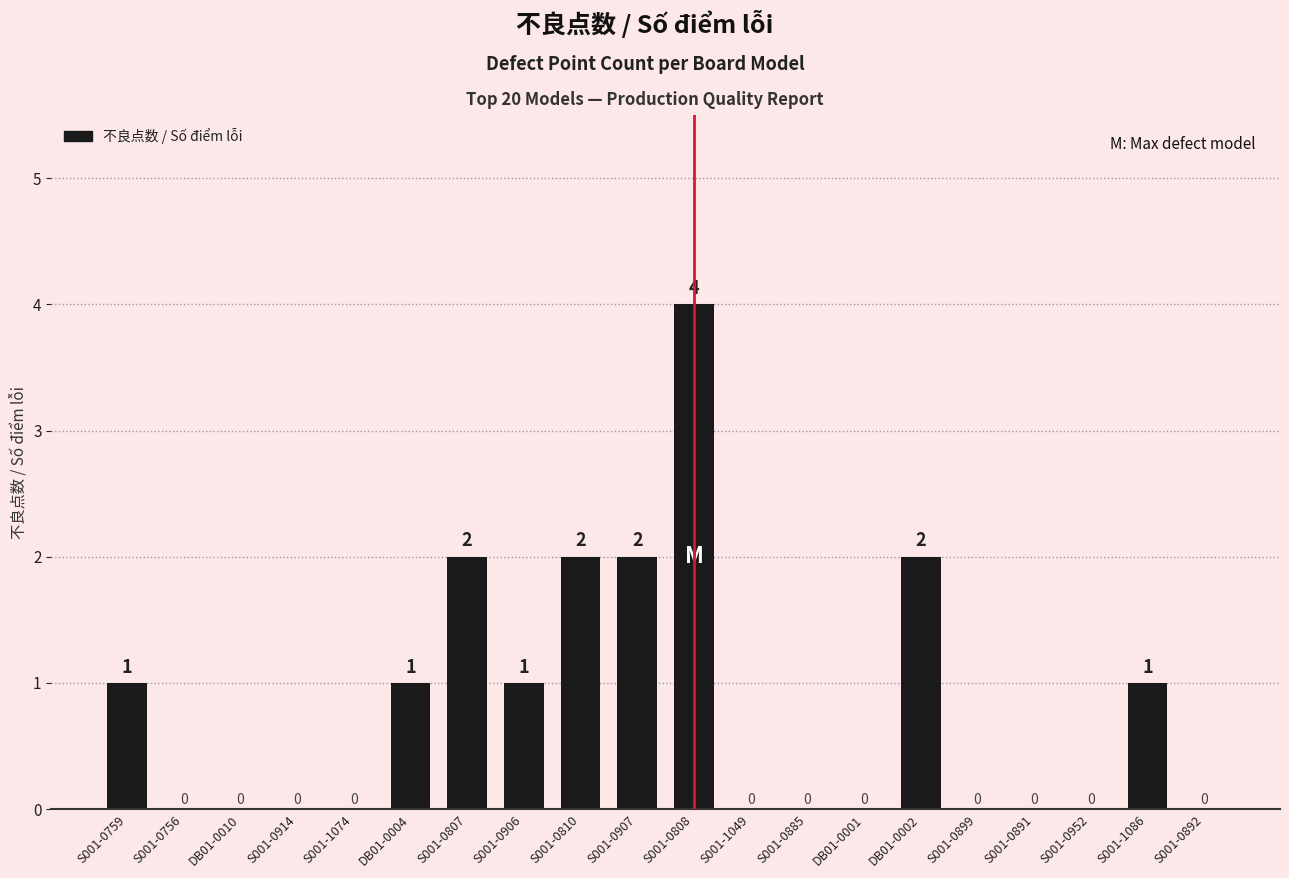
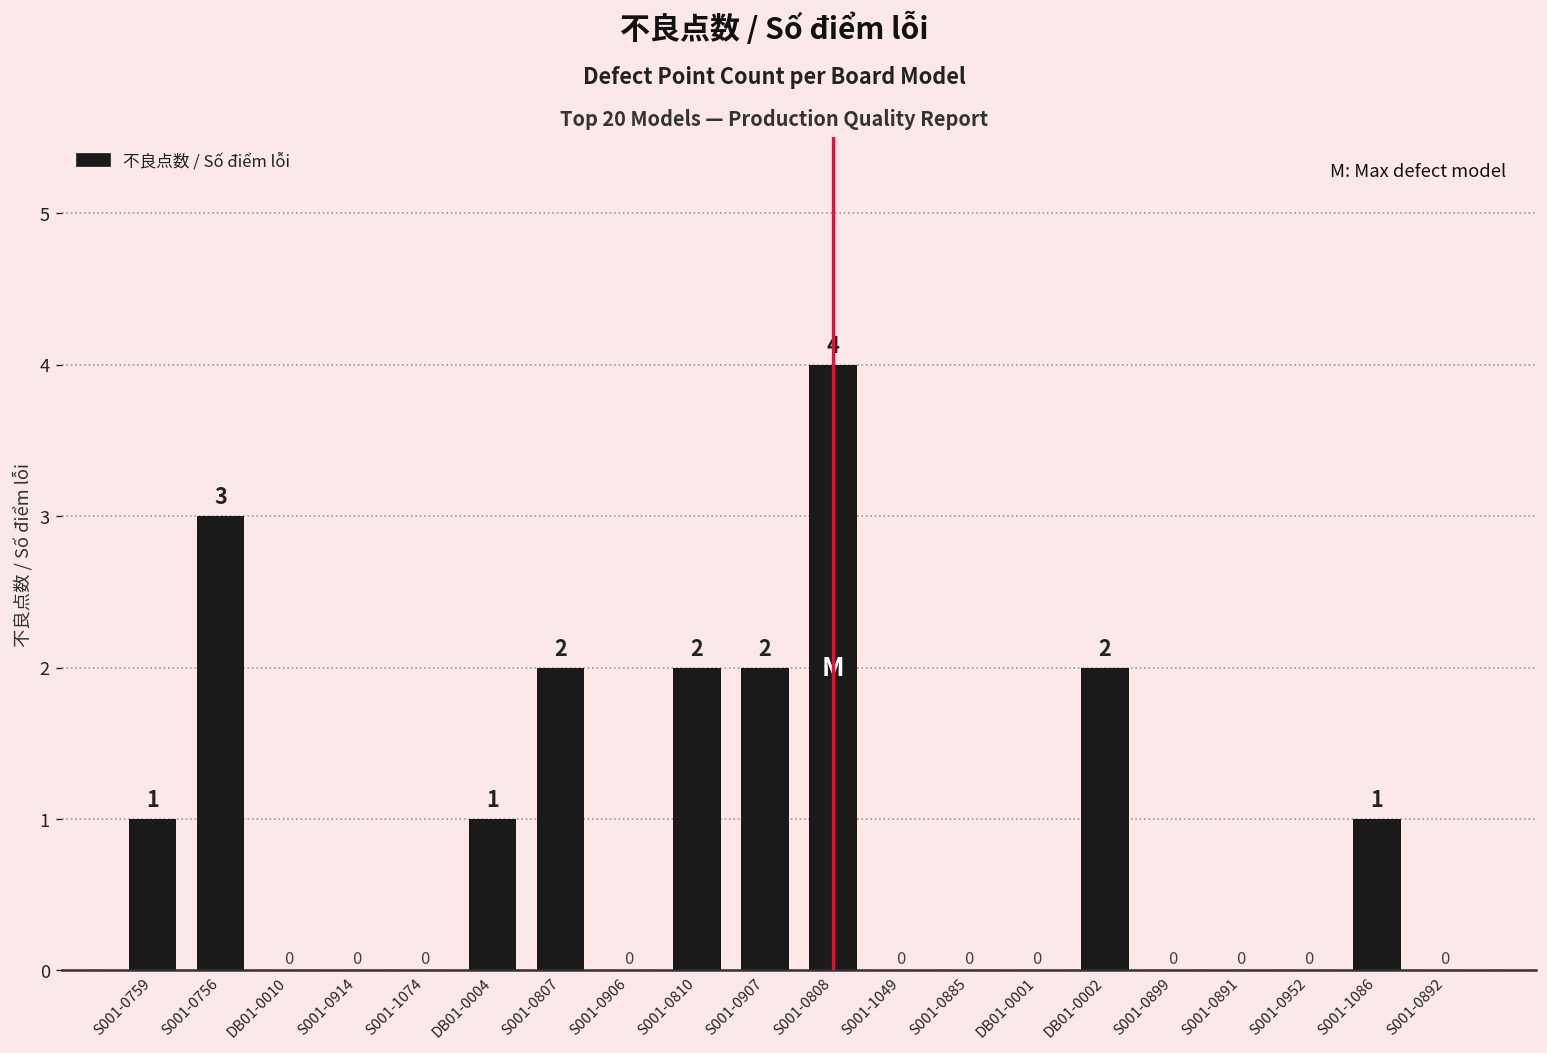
S001-0756: 0 -> 3
S001-0906: 1 -> 0
